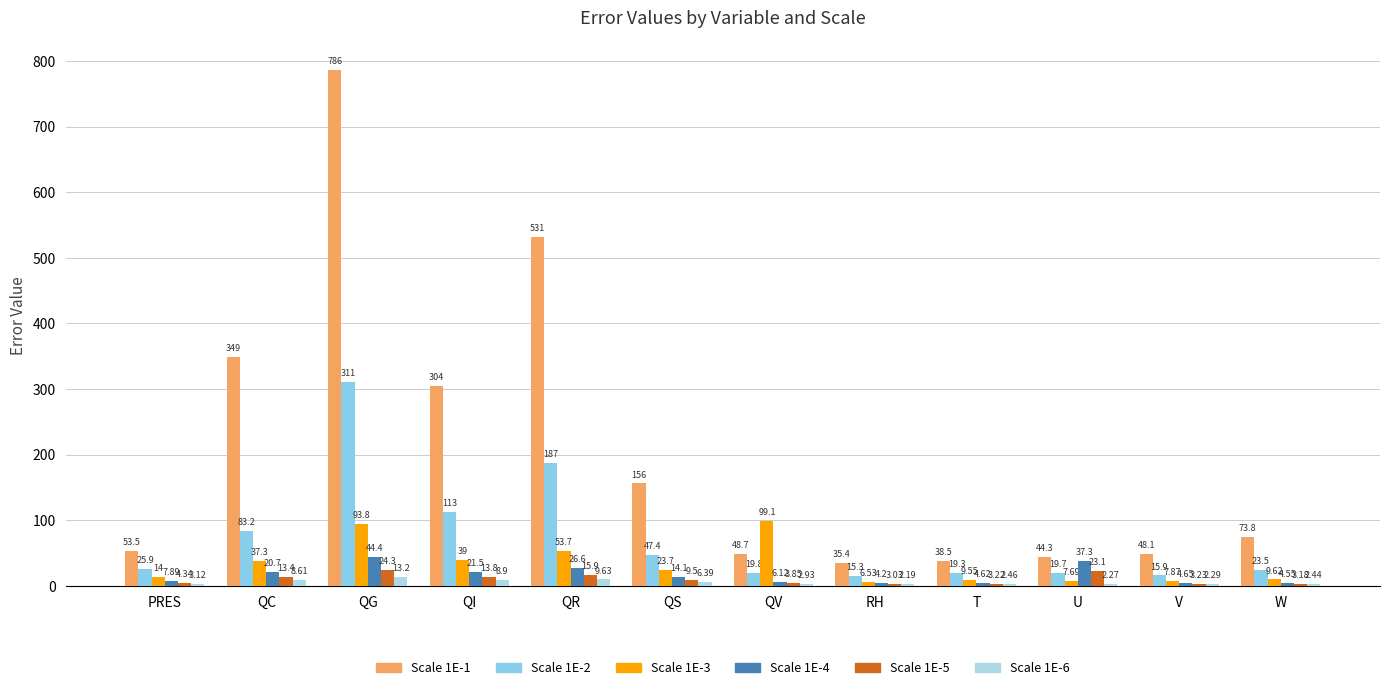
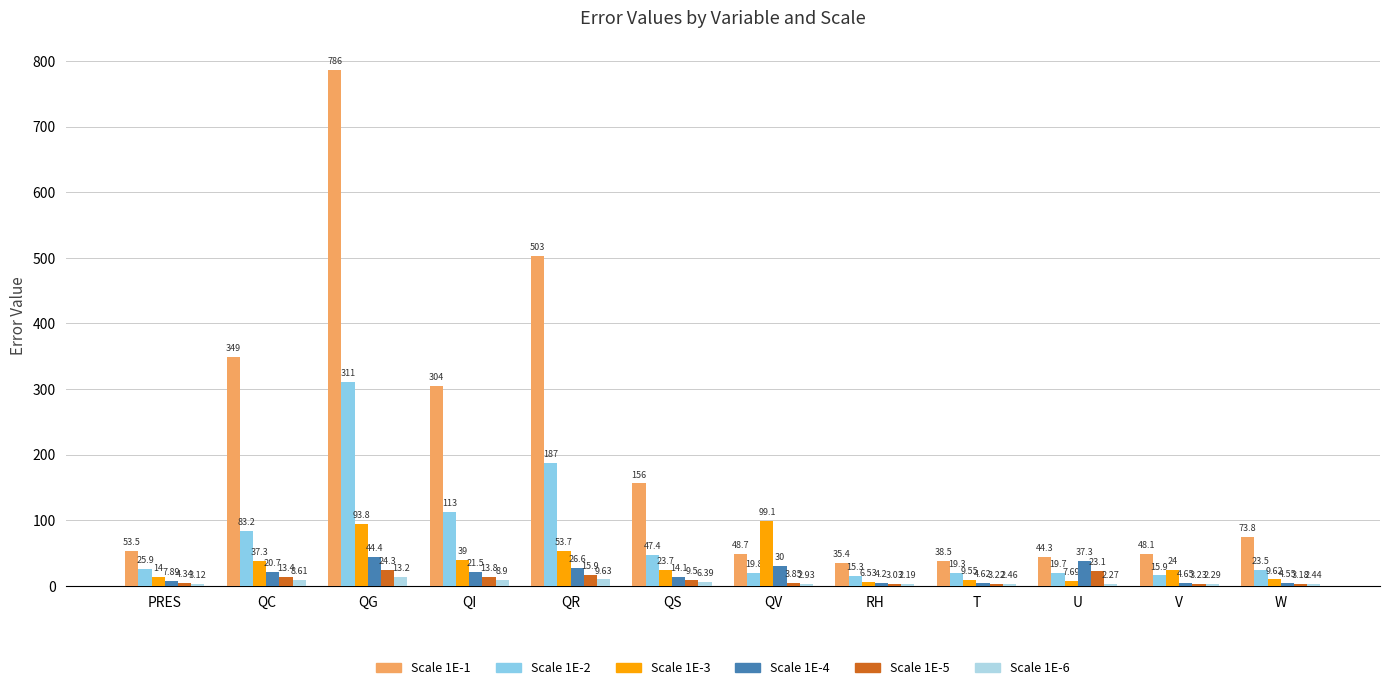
Scale 1E-1, QR: 531 -> 503
Scale 1E-4, QV: 6.12 -> 30
Scale 1E-3, V: 7.87 -> 24
